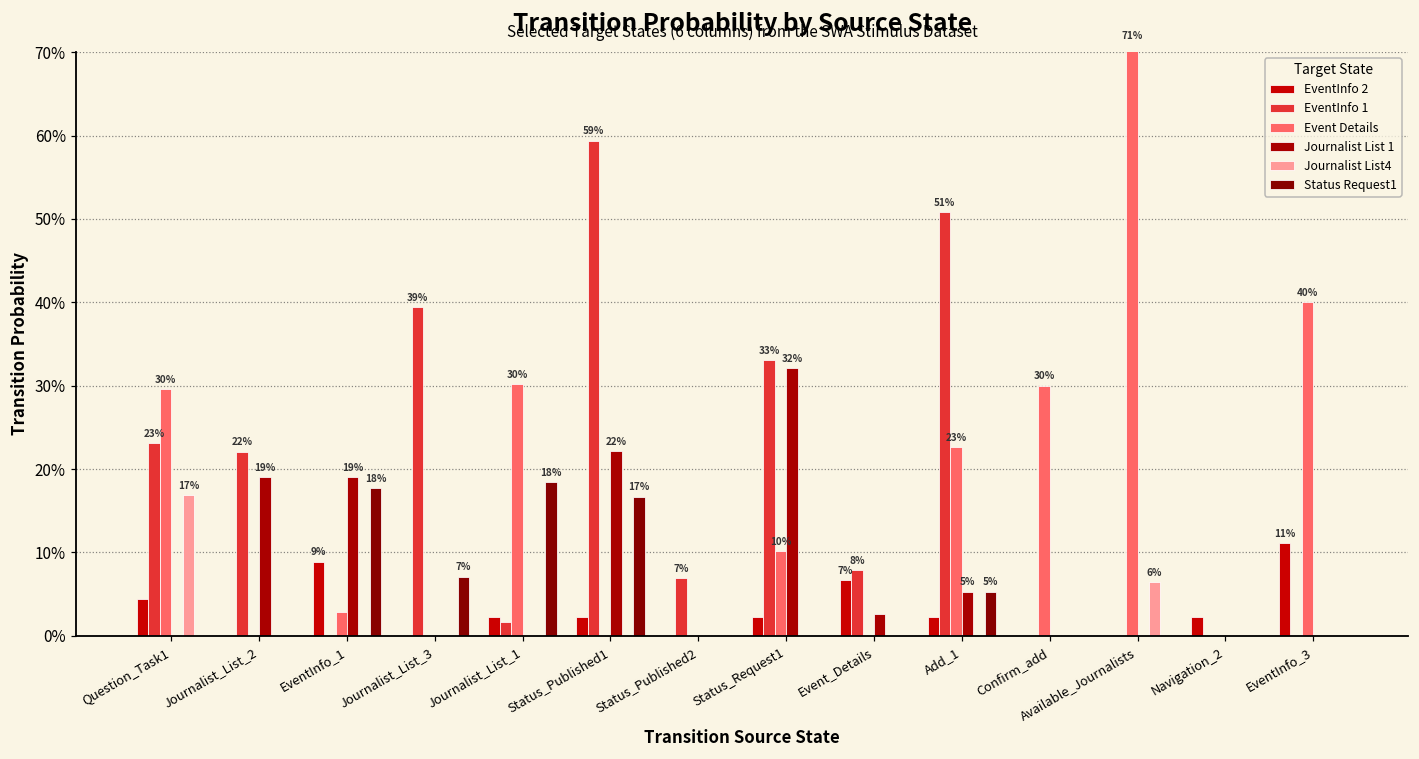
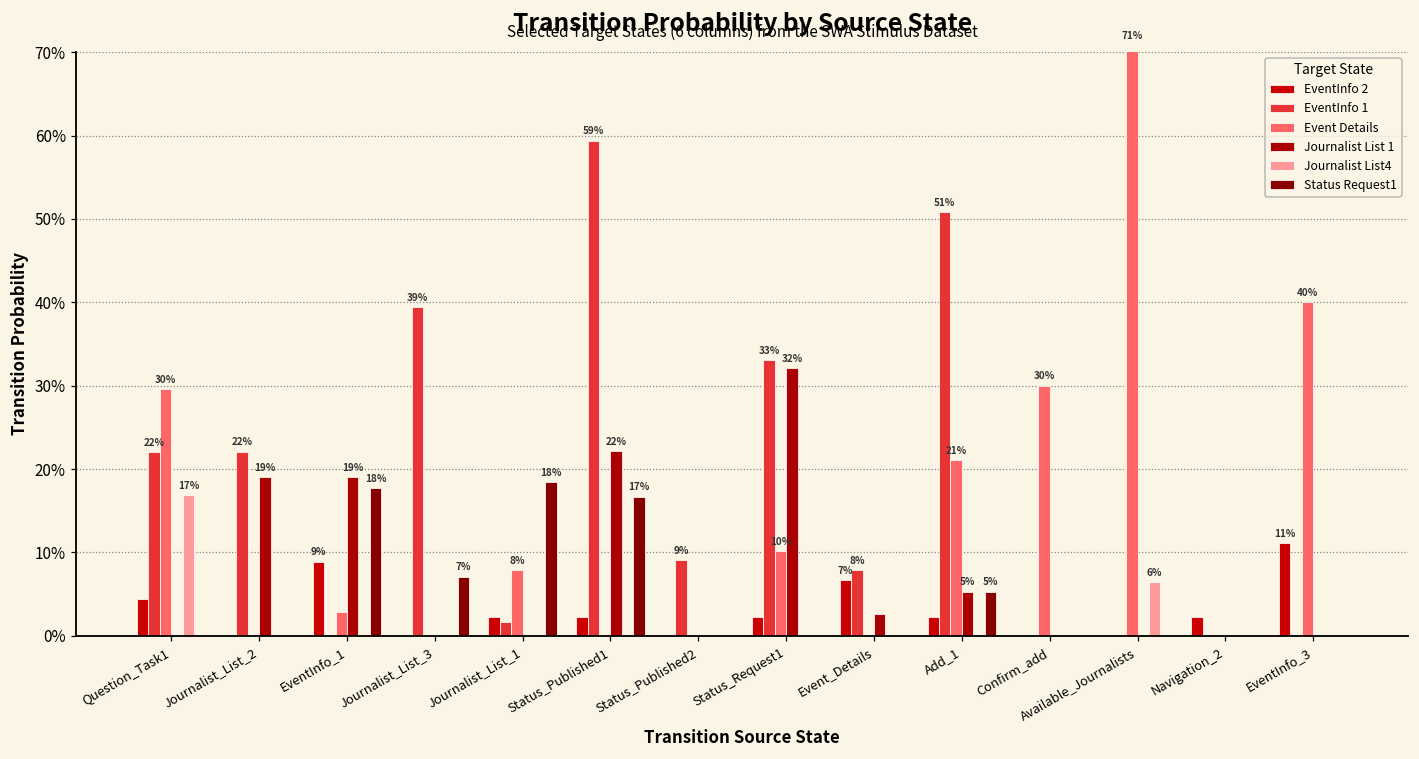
EventInfo 1, Question_Task1: 23% -> 22%
Event Details, Journalist_List_1: 30% -> 8%
EventInfo 1, Status_Published2: 7% -> 9%
Event Details, Add_1: 23% -> 21%
